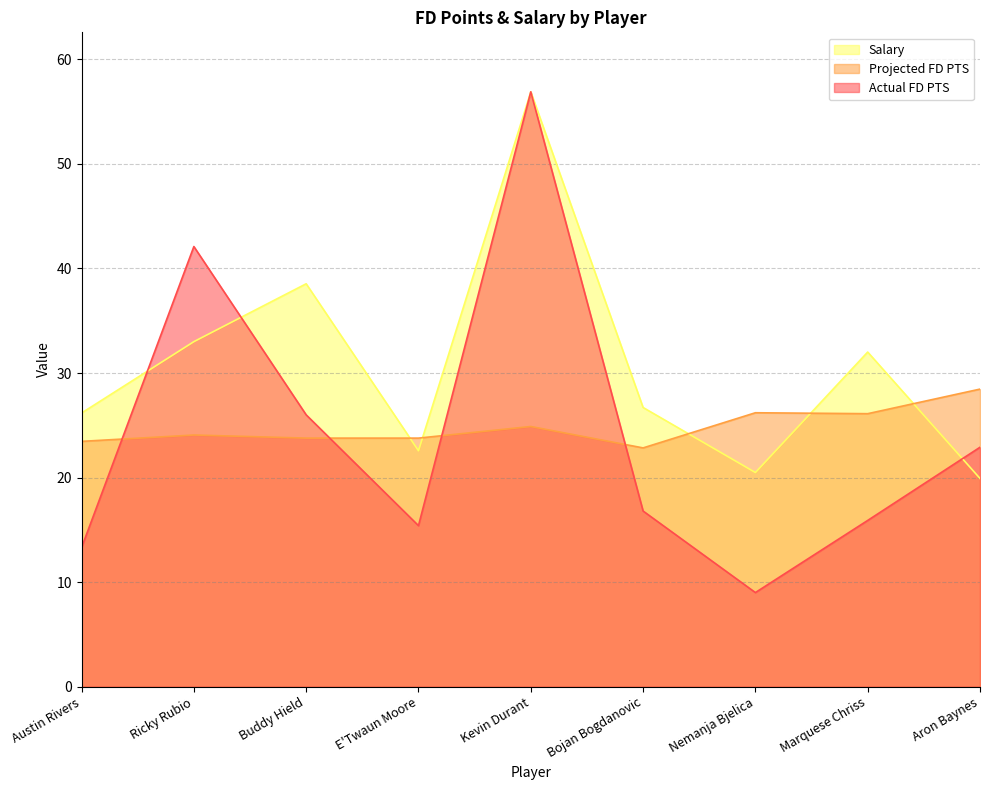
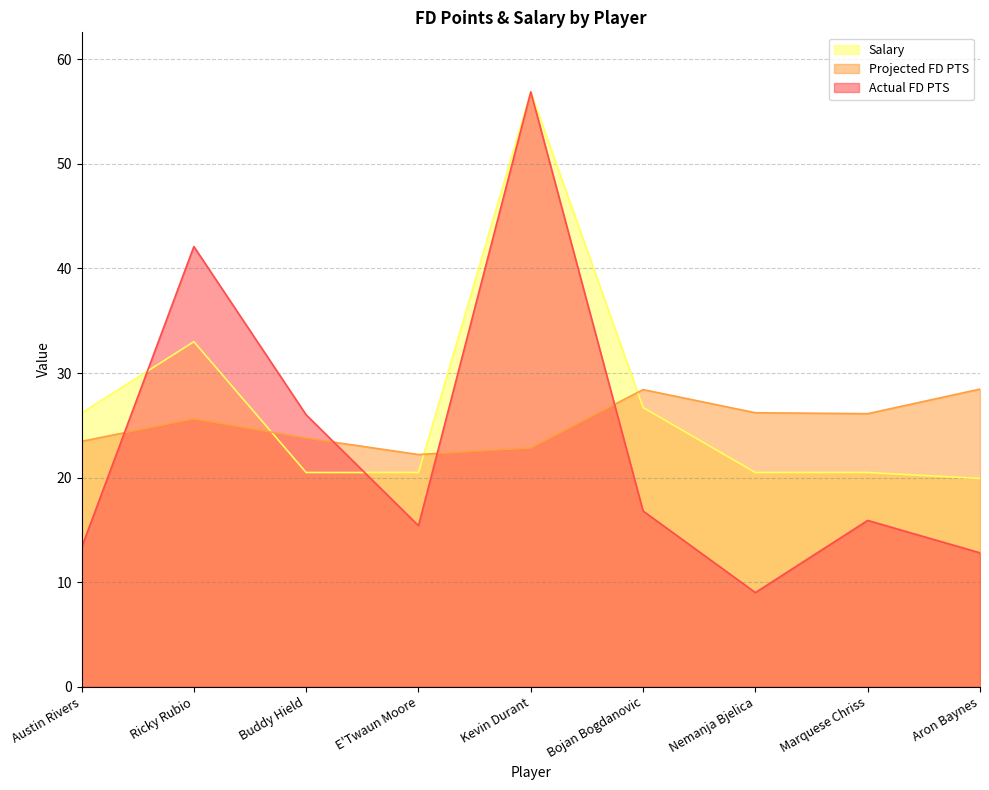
Projected FD PTS, Ricky Rubio: 24.1 -> 25.6
Salary, Buddy Hield: 38.5 -> 20.5
Salary, E'Twaun Moore: 22.6 -> 20.5
Projected FD PTS, E'Twaun Moore: 23.8 -> 22.2
Projected FD PTS, Kevin Durant: 24.9 -> 22.8
Projected FD PTS, Bojan Bogdanovic: 22.8 -> 28.4
Salary, Marquese Chriss: 32.0 -> 20.5
Actual FD PTS, Aron Baynes: 22.9 -> 12.8
